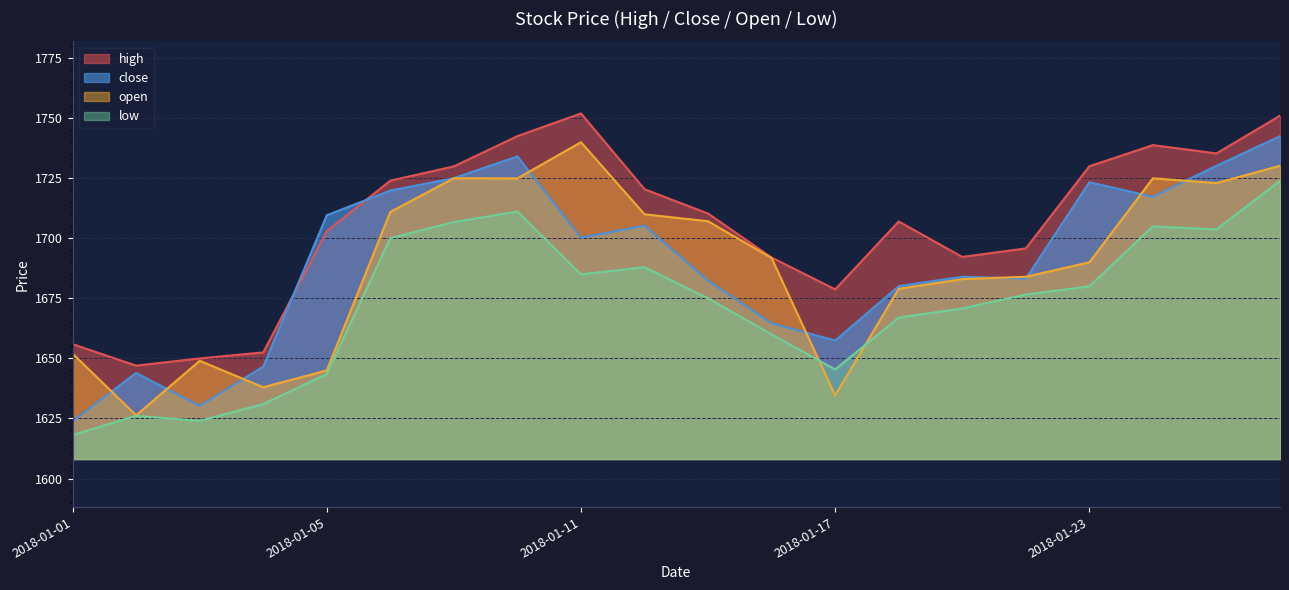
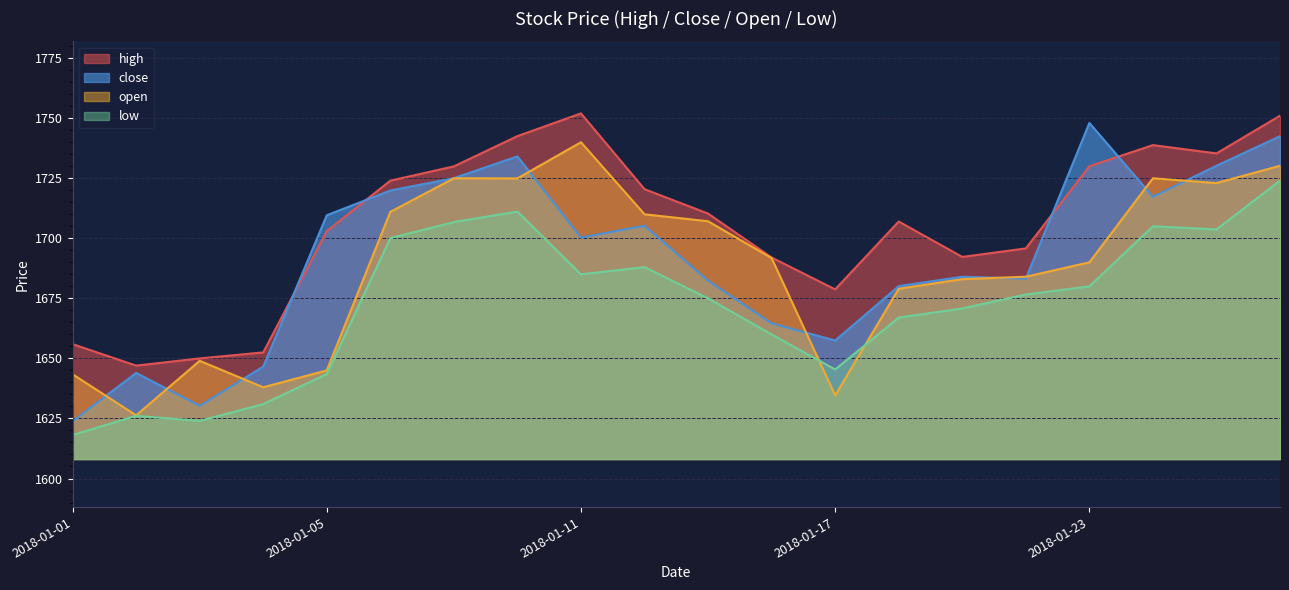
open, 2018-01-01: 1652 -> 1643
close, 2018-01-23: 1723 -> 1748
